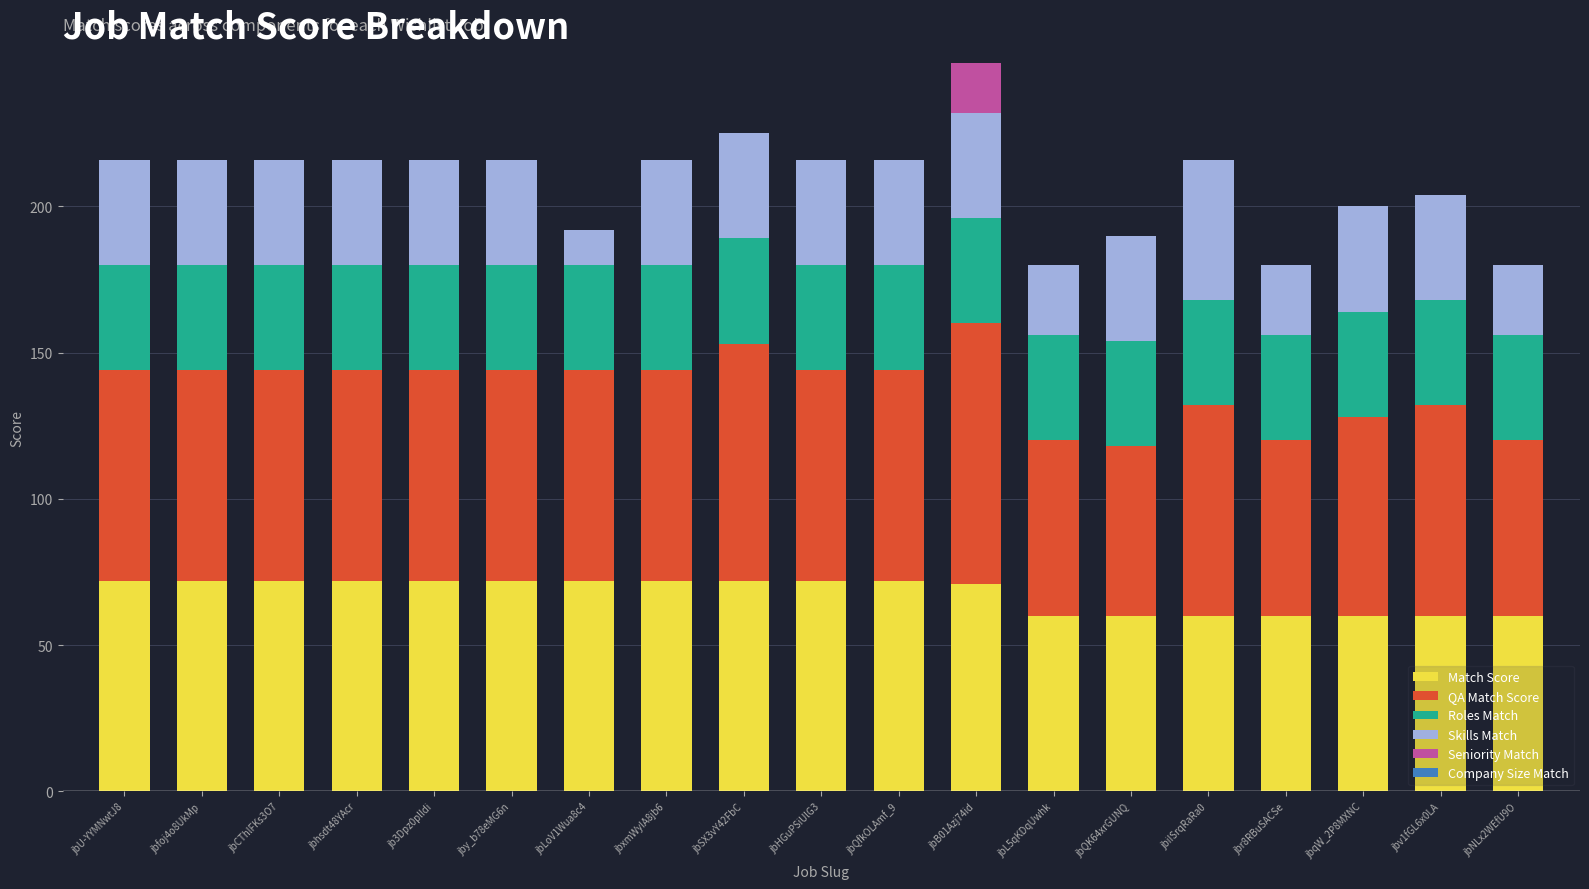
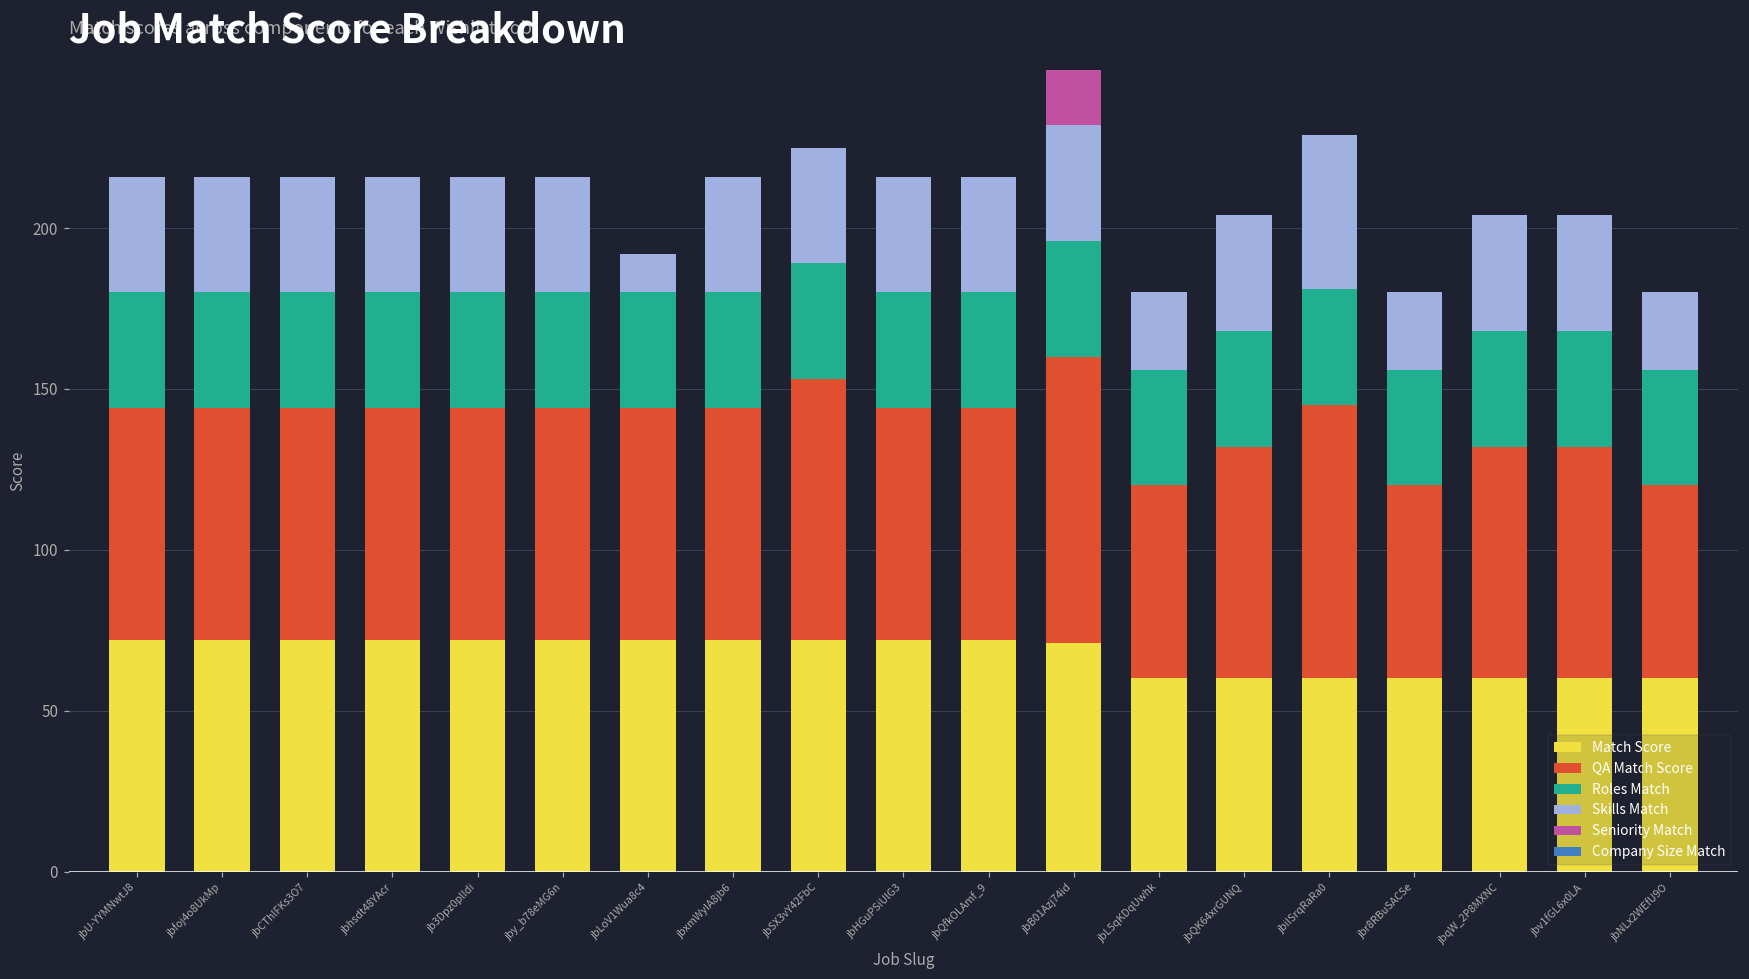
QA Match Score, jbQK64xrGUNQ: 58 -> 72
QA Match Score, jbiISrqRaRa0: 72 -> 85
QA Match Score, jbqW_2P8MXNC: 68 -> 72
